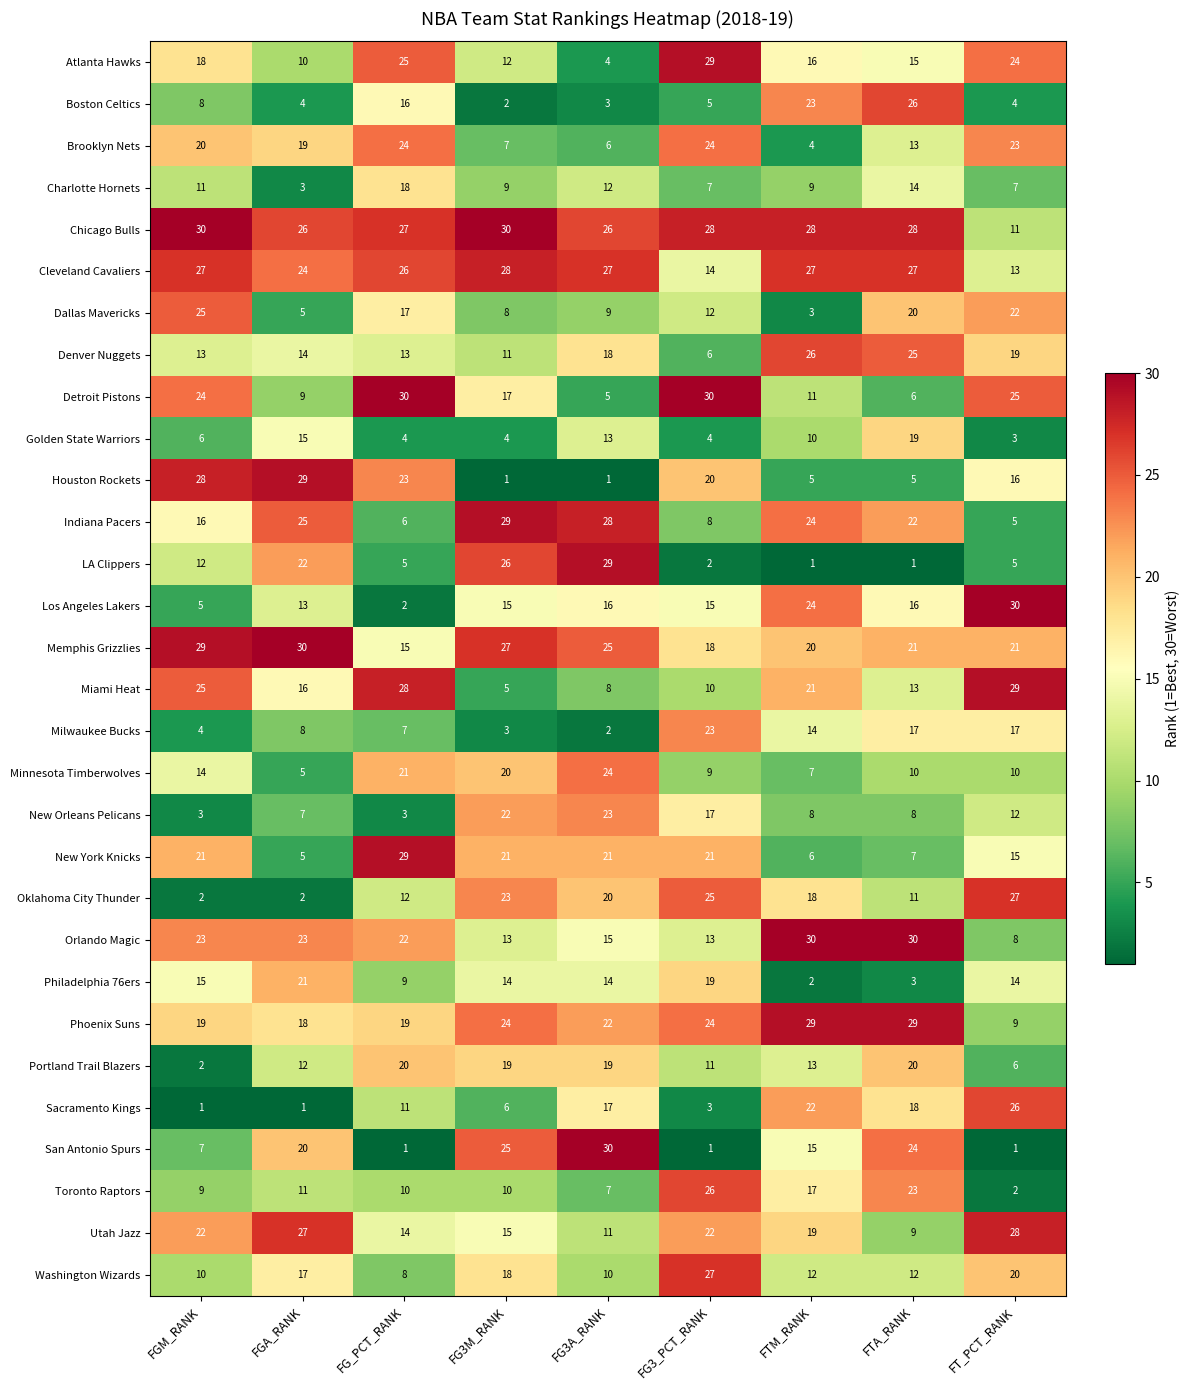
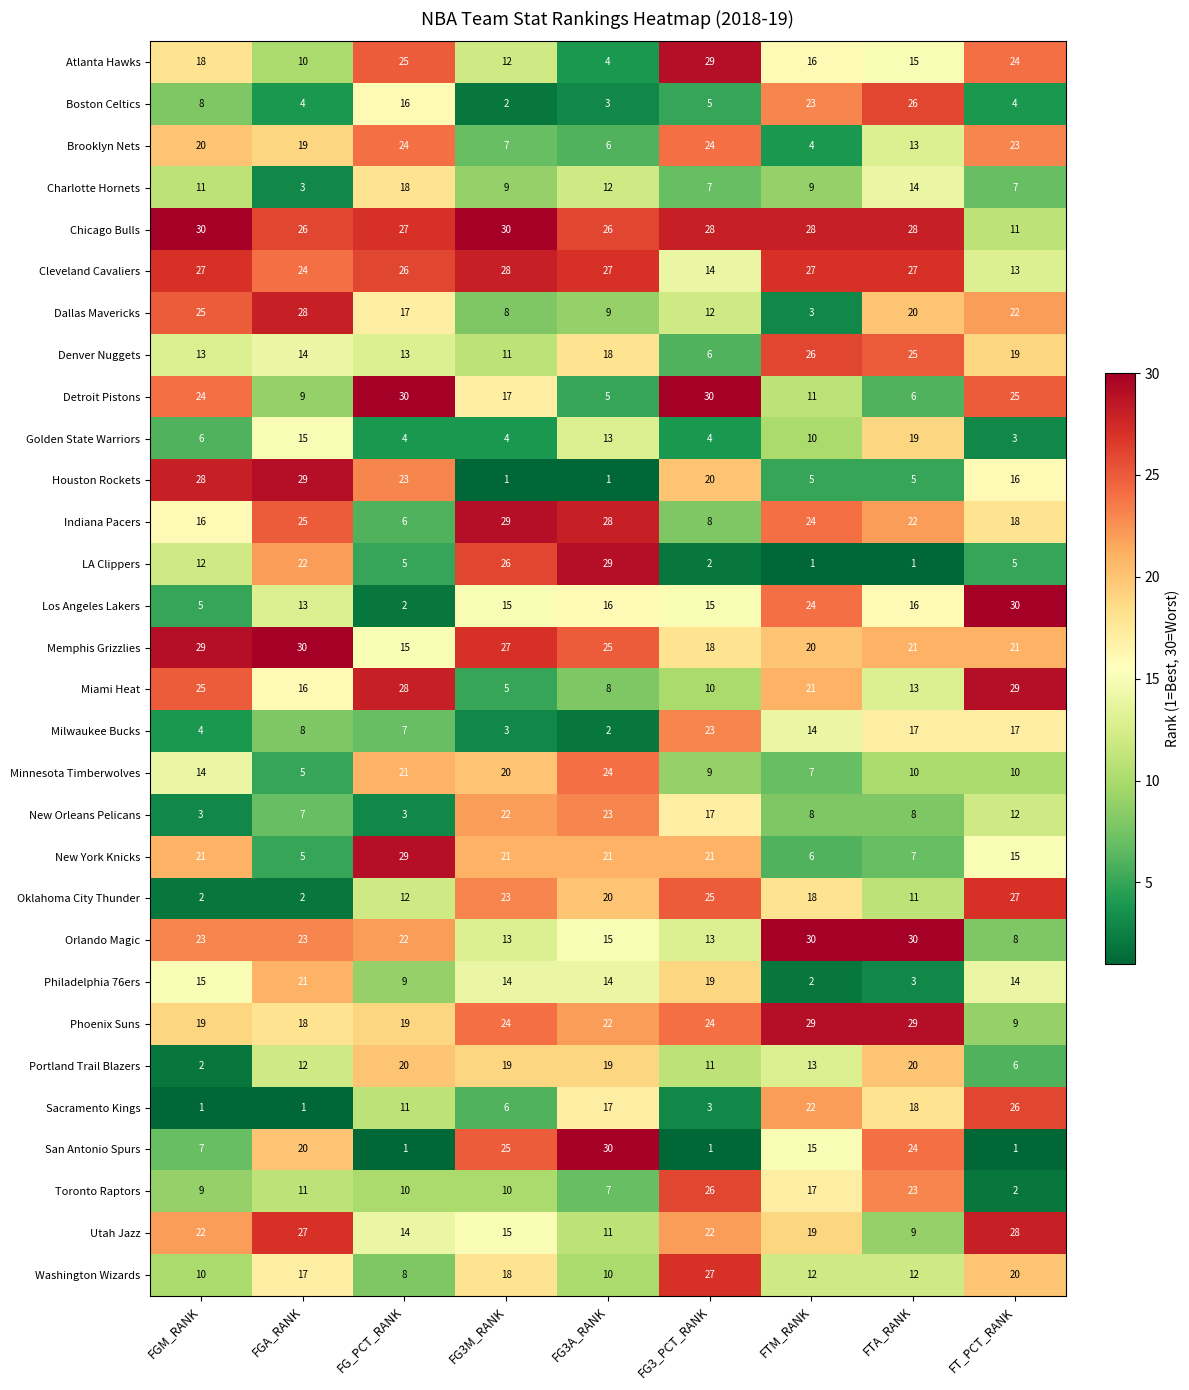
Dallas Mavericks, FGA_RANK: 5 -> 28
Indiana Pacers, FT_PCT_RANK: 5 -> 18
